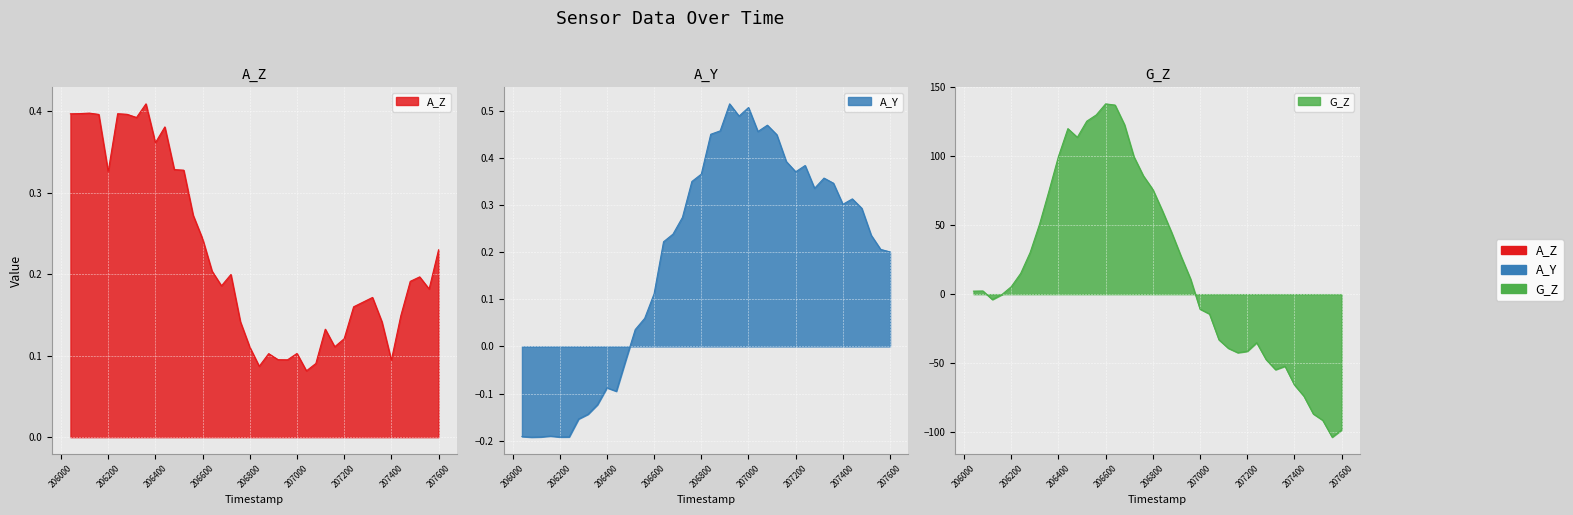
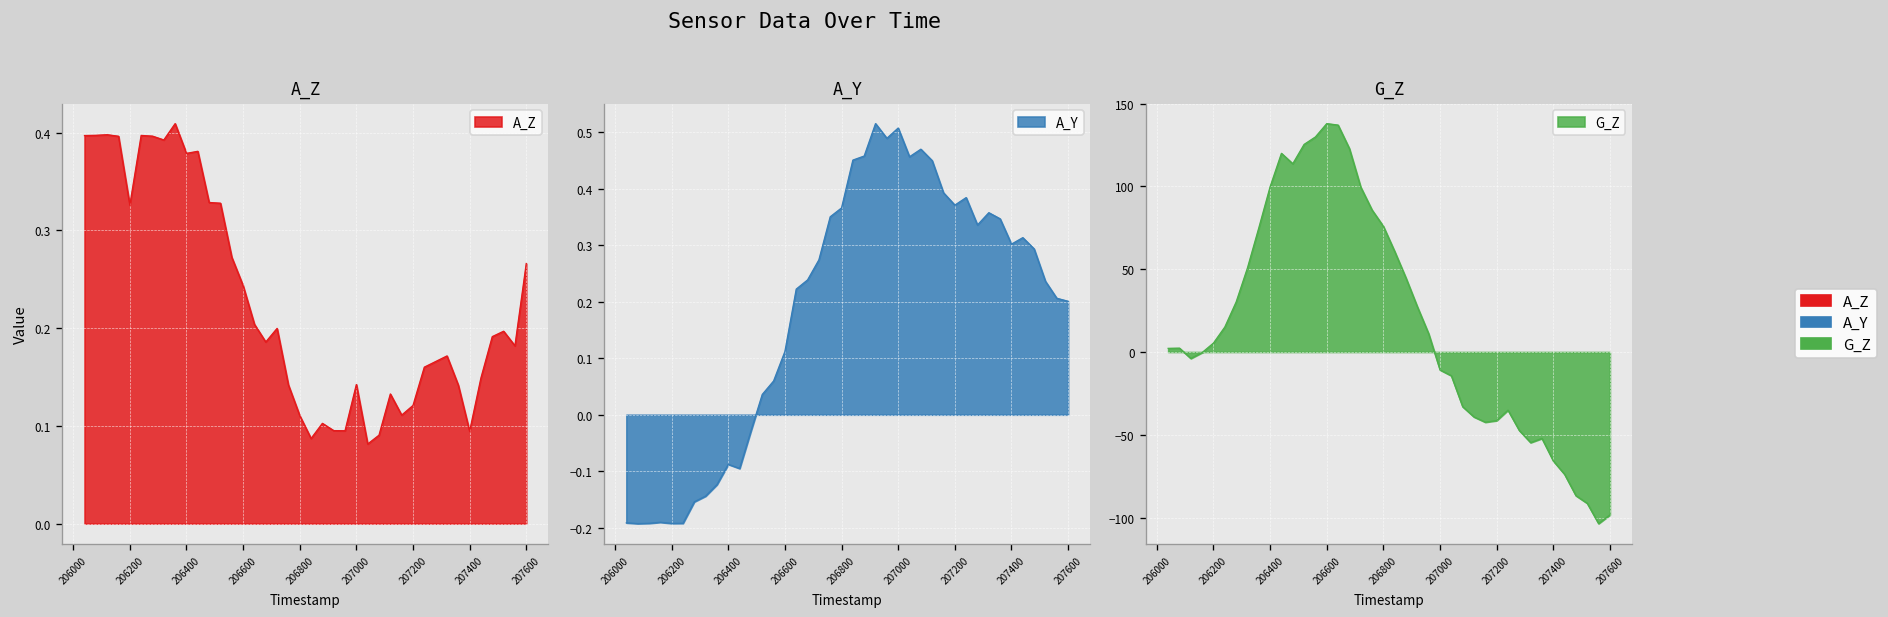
A_Z, 206400: 0.36 -> 0.38
A_Z, 207000: 0.10 -> 0.14
A_Z, 207600: 0.23 -> 0.27
